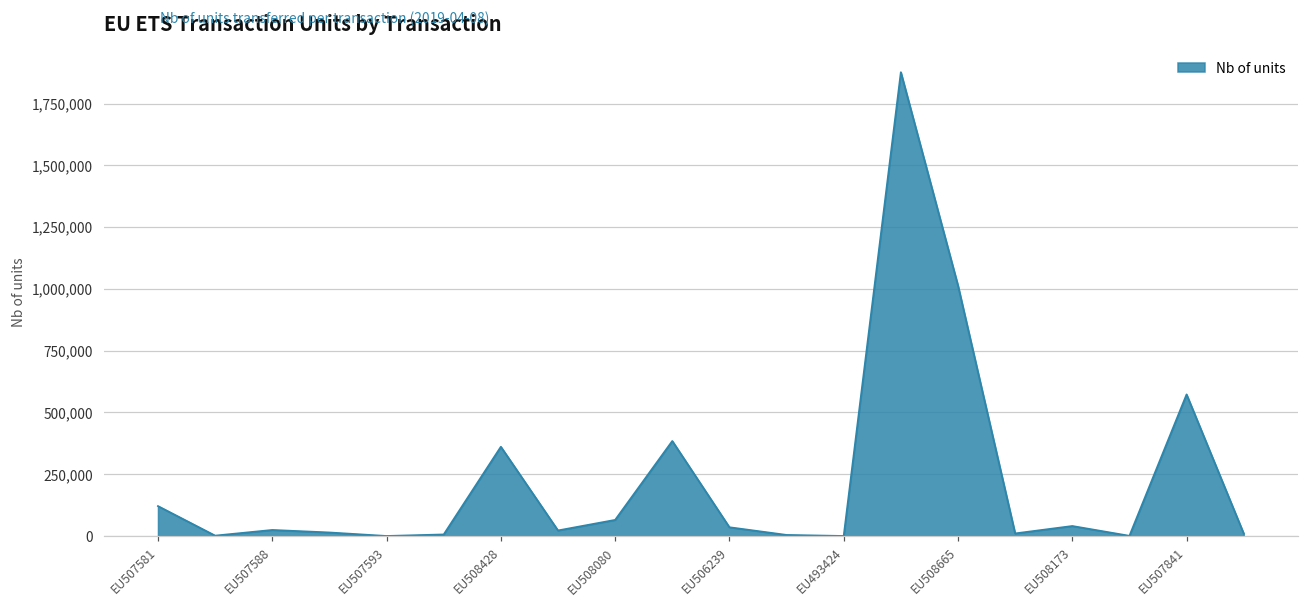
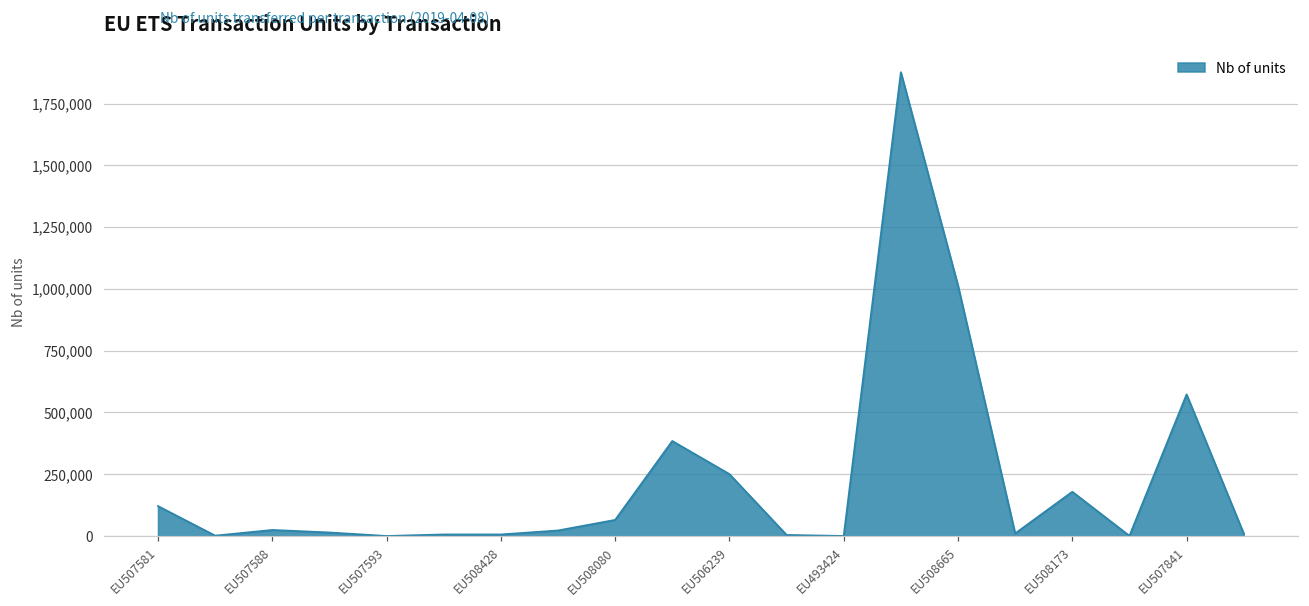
EU508428: 360,000 -> 10,000
EU506239: 40,000 -> 250,000
EU508173: 40,000 -> 180,000
